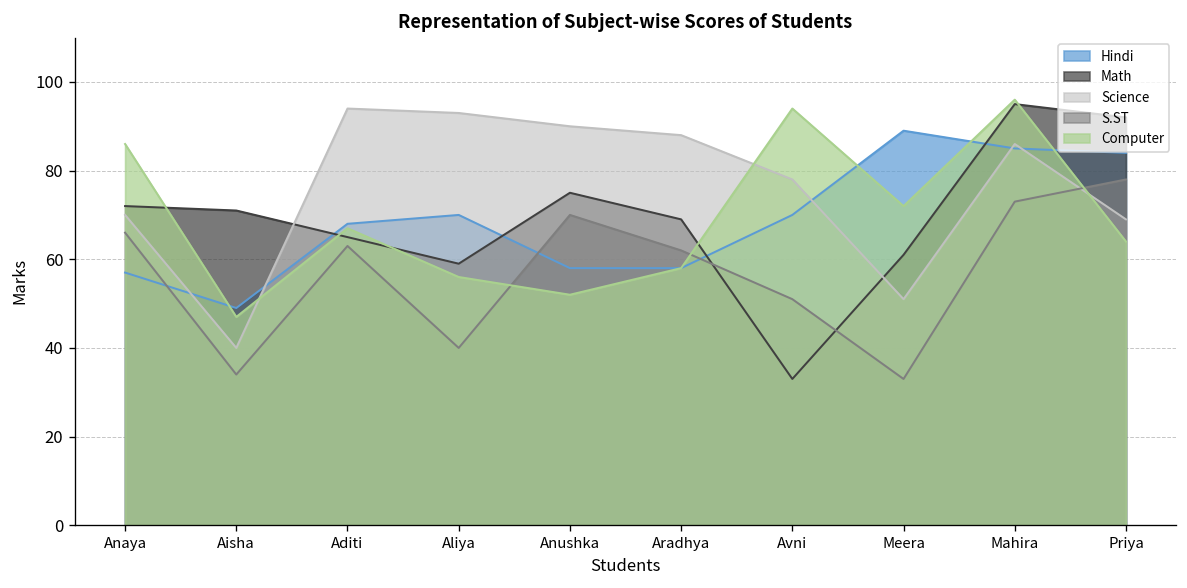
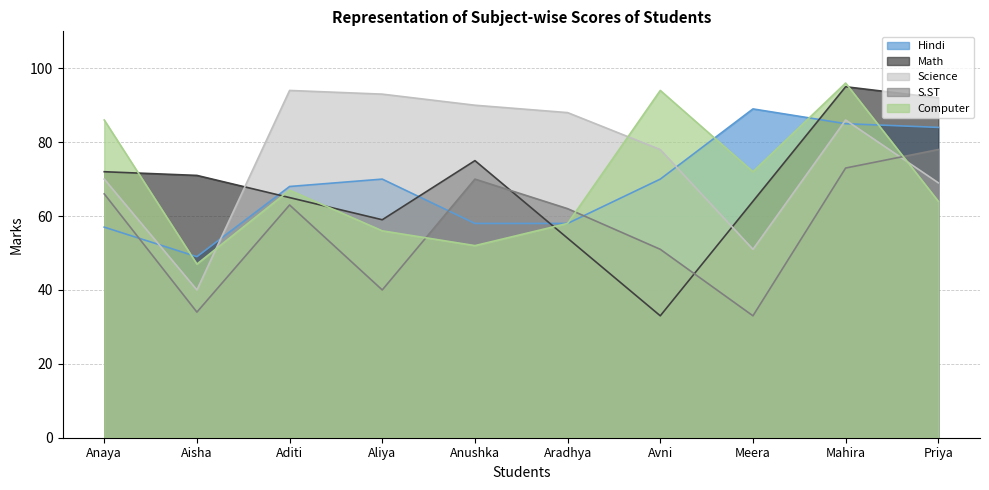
Math, Aradhya: 69 -> 54
Math, Meera: 61 -> 64
